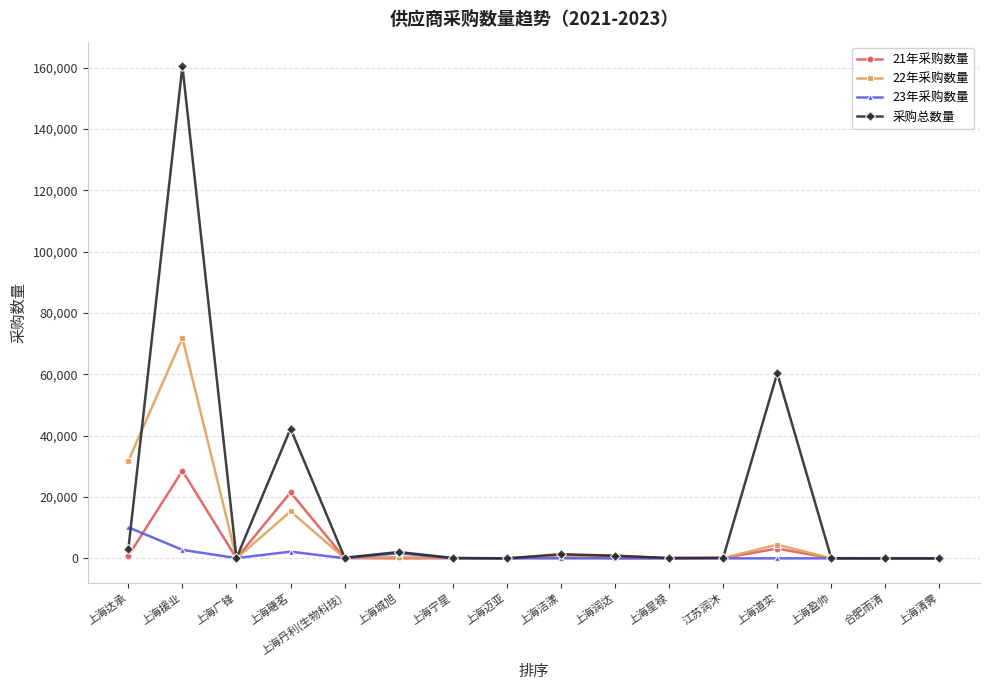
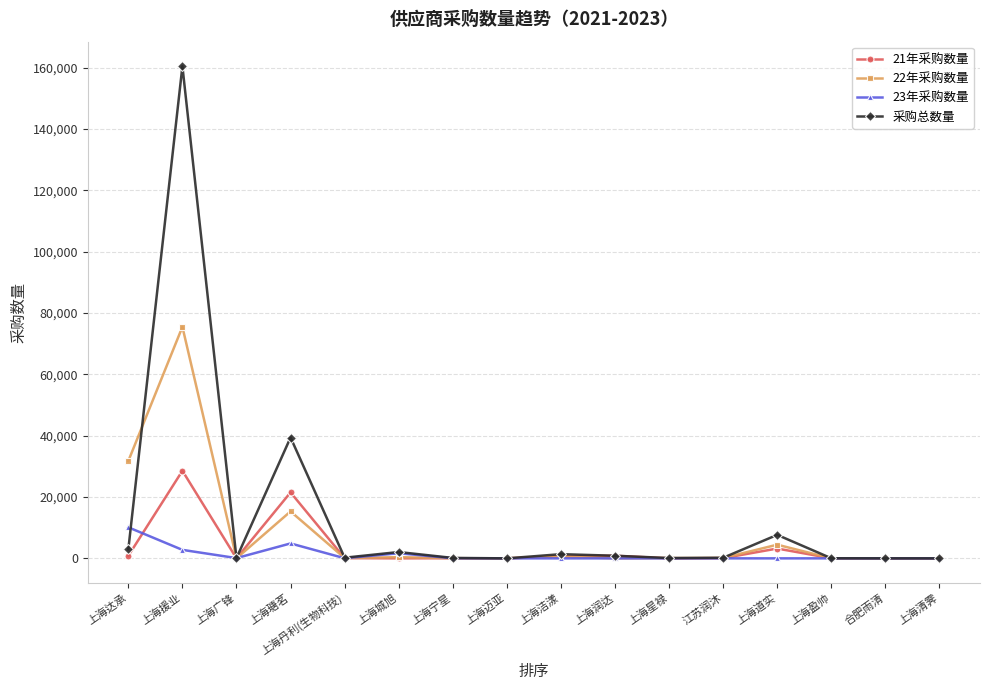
22年采购数量, 上海援业: 72,000 -> 75,000
23年采购数量, 上海瑭茗: 2,000 -> 5,000
采购总数量, 上海瑭茗: 42,000 -> 39,000
采购总数量, 上海道实: 60,000 -> 8,000
